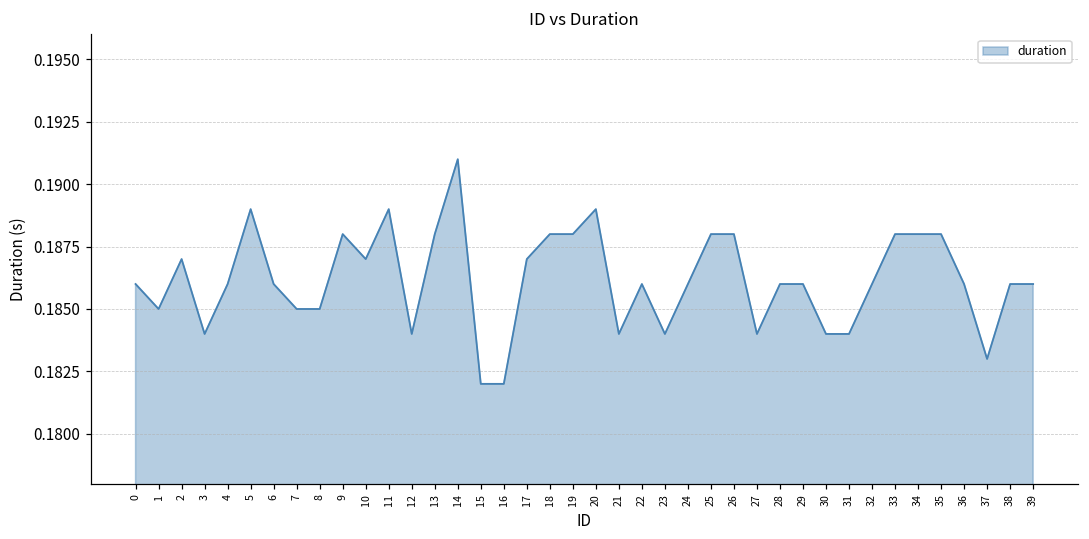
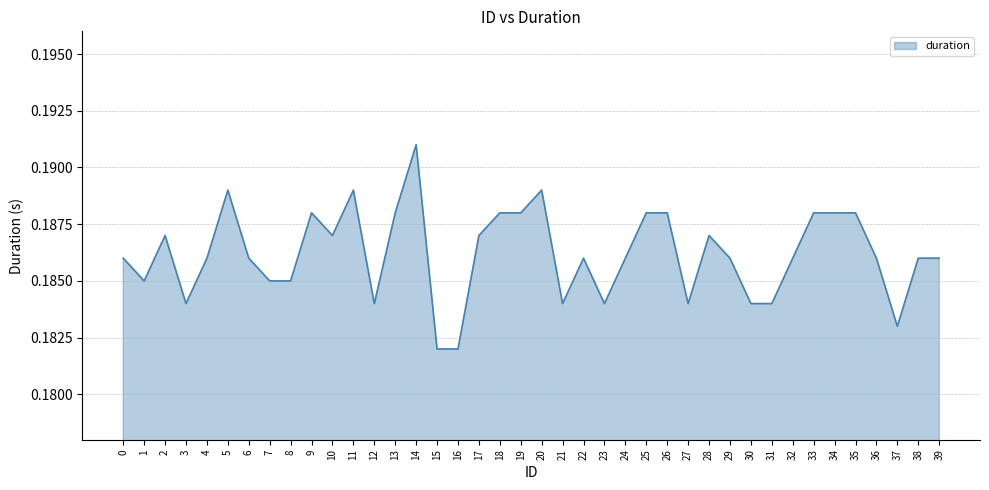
28: 0.186 -> 0.187
